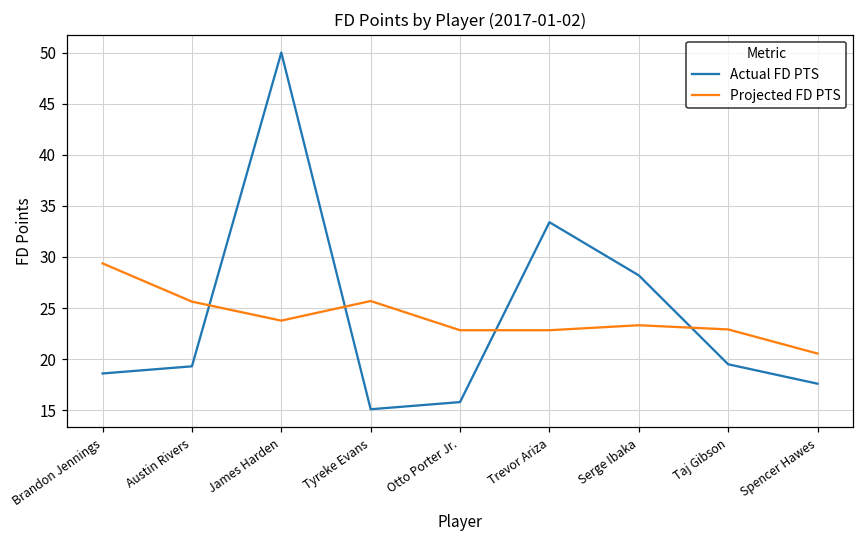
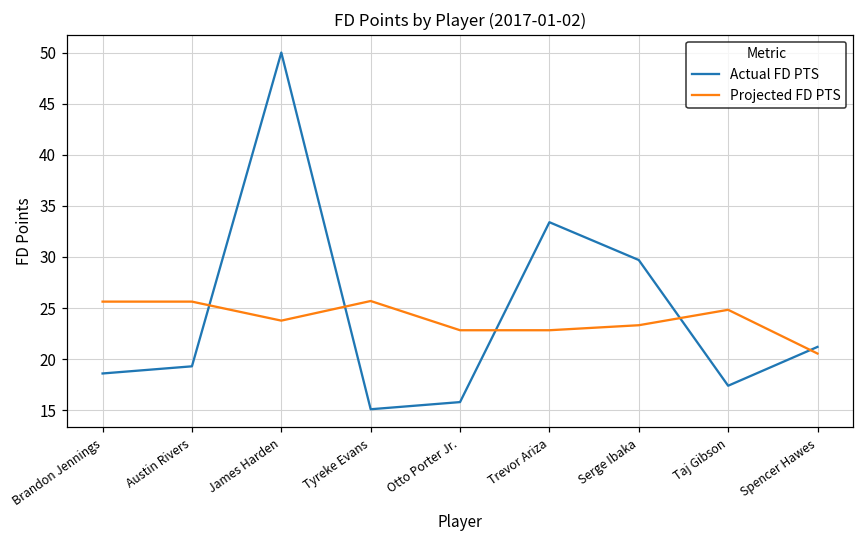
Projected FD PTS, Brandon Jennings: 29 -> 26
Actual FD PTS, Serge Ibaka: 28 -> 30
Actual FD PTS, Taj Gibson: 20 -> 17
Projected FD PTS, Taj Gibson: 23 -> 25
Actual FD PTS, Spencer Hawes: 18 -> 21
